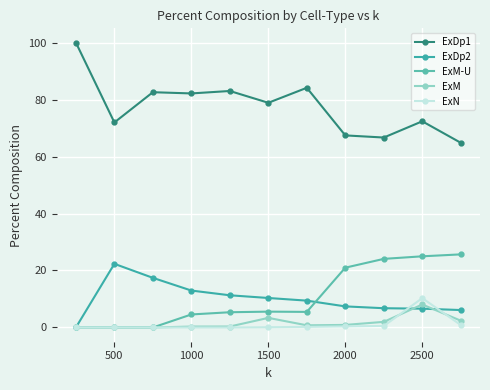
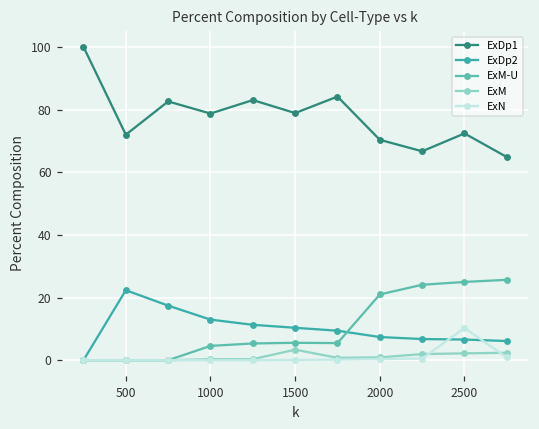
ExDp1, 1000: 82 -> 79
ExDp1, 2000: 67 -> 70
ExM, 2500: 8 -> 2
